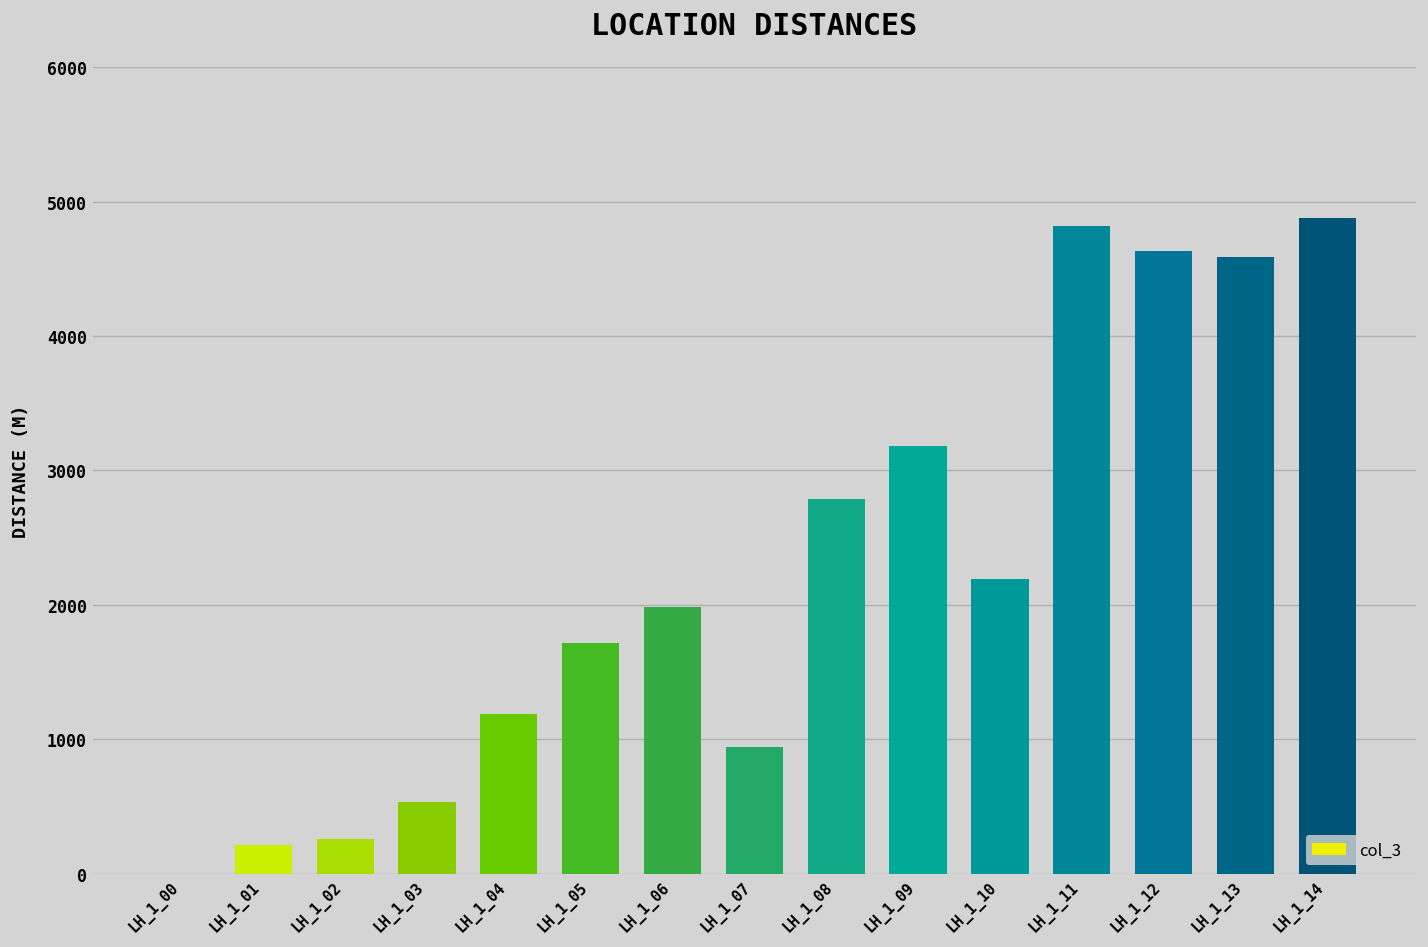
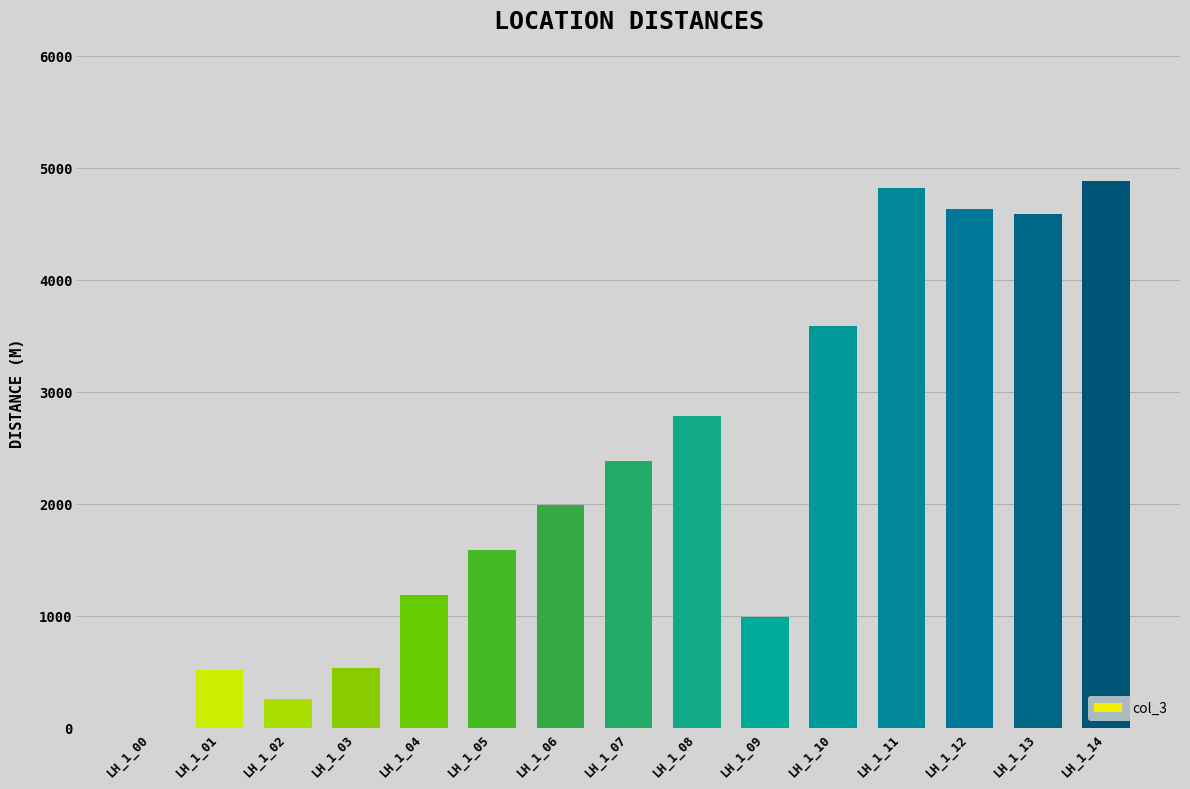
LH_1_01: 210 -> 520
LH_1_05: 1720 -> 1590
LH_1_07: 940 -> 2380
LH_1_09: 3180 -> 990
LH_1_10: 2190 -> 3590
